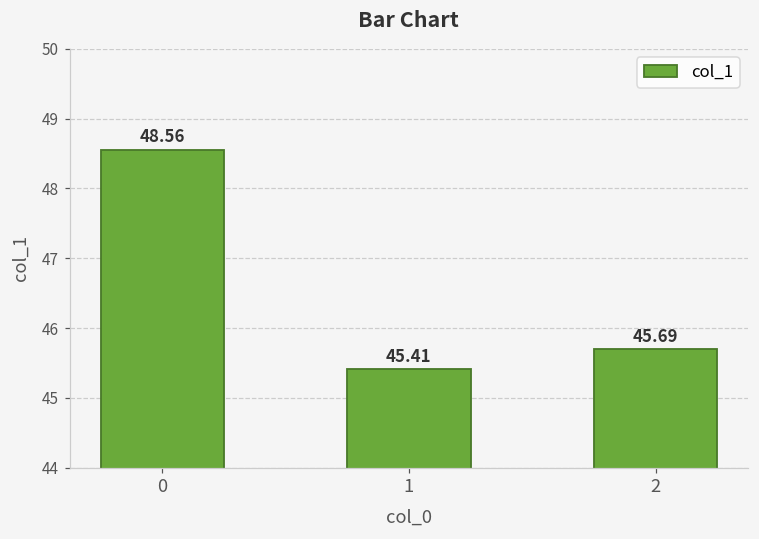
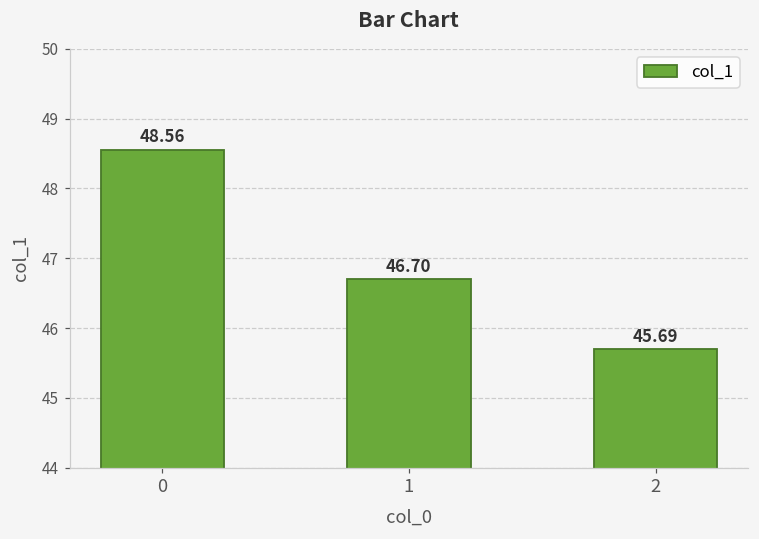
1: 45.41 -> 46.70
